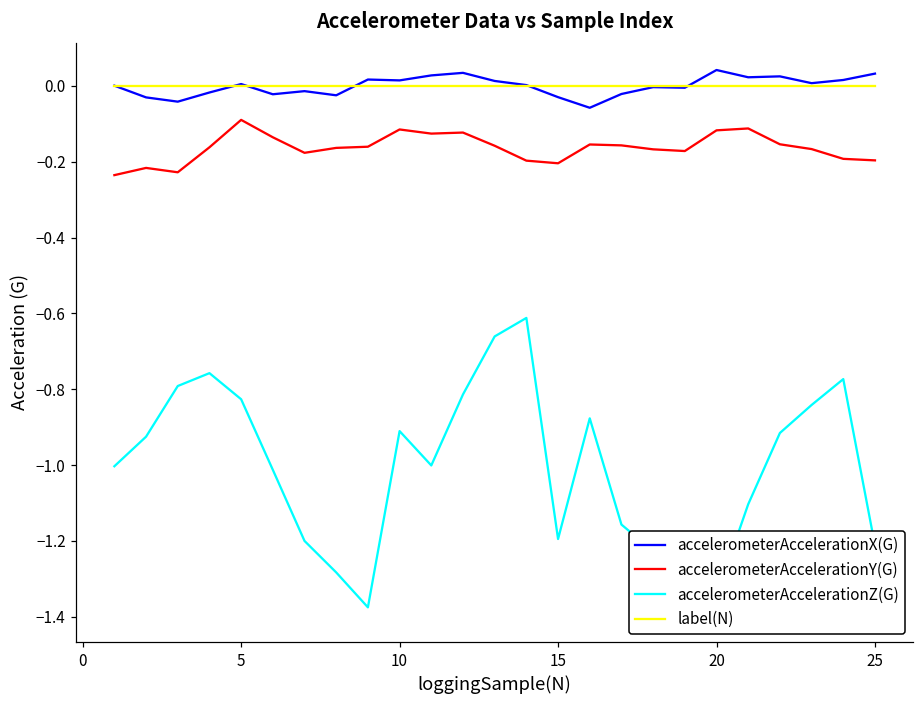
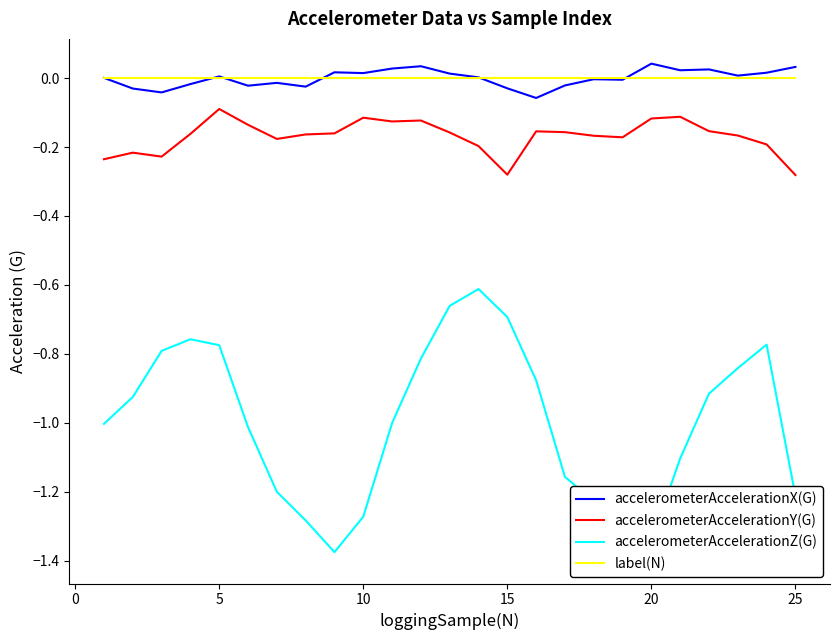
accelerometerAccelerationZ(G), 5: -0.83 -> -0.77
accelerometerAccelerationZ(G), 10: -0.91 -> -1.27
accelerometerAccelerationY(G), 15: -0.20 -> -0.28
accelerometerAccelerationZ(G), 15: -1.19 -> -0.69
accelerometerAccelerationY(G), 25: -0.20 -> -0.28
